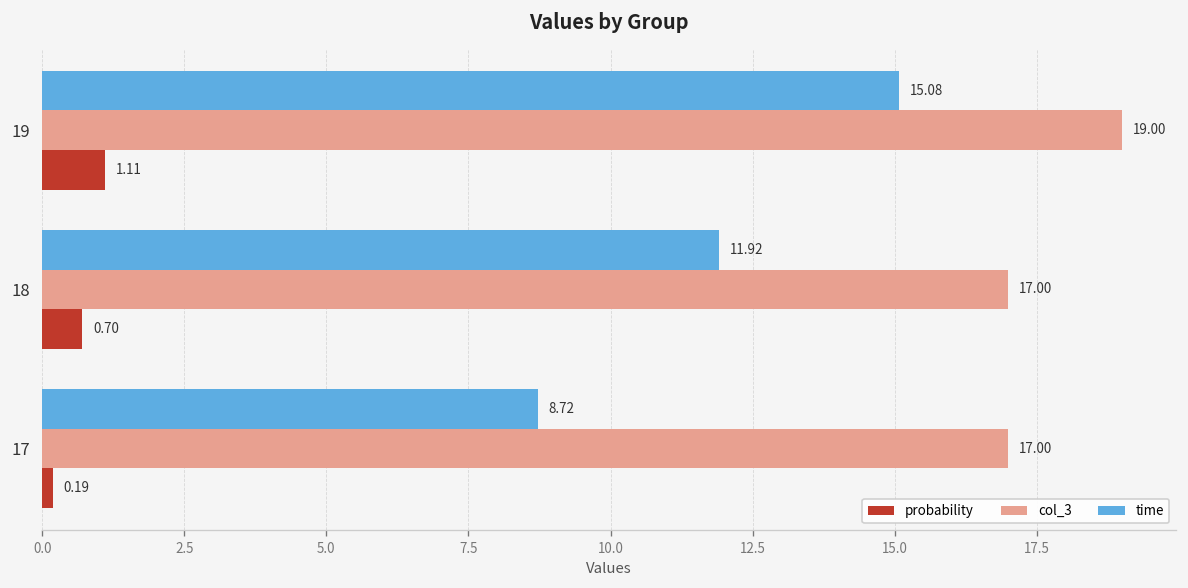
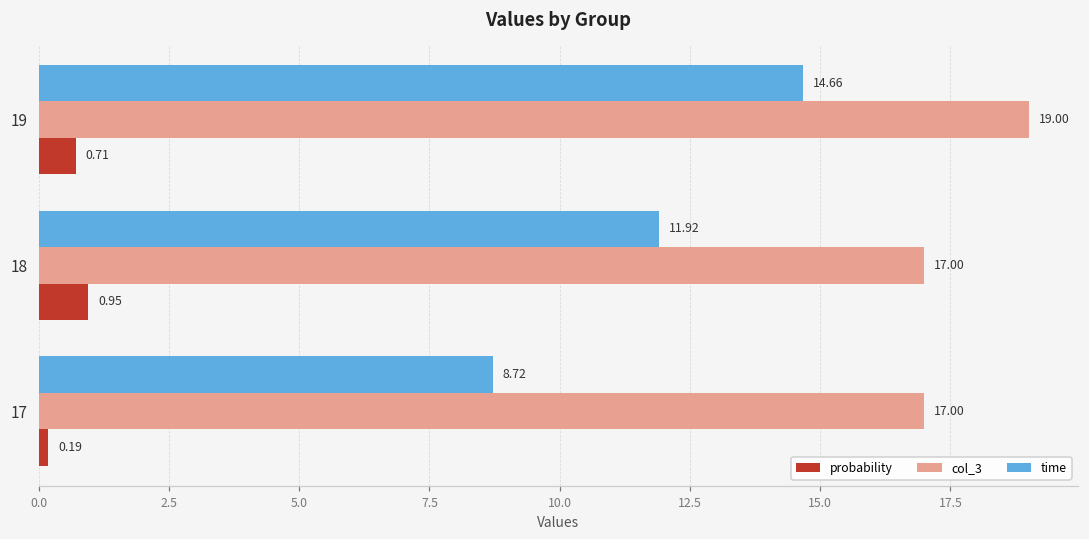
time, 19: 15.08 -> 14.66
probability, 19: 1.11 -> 0.71
probability, 18: 0.70 -> 0.95
